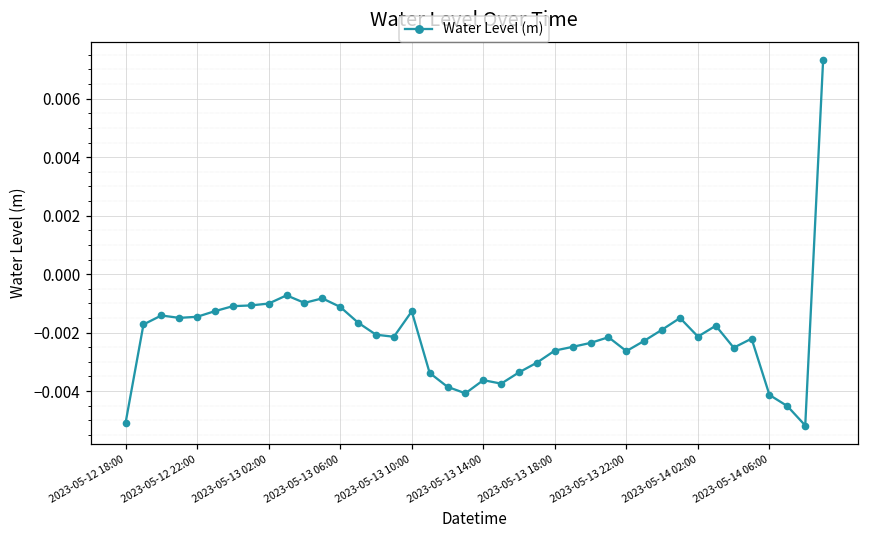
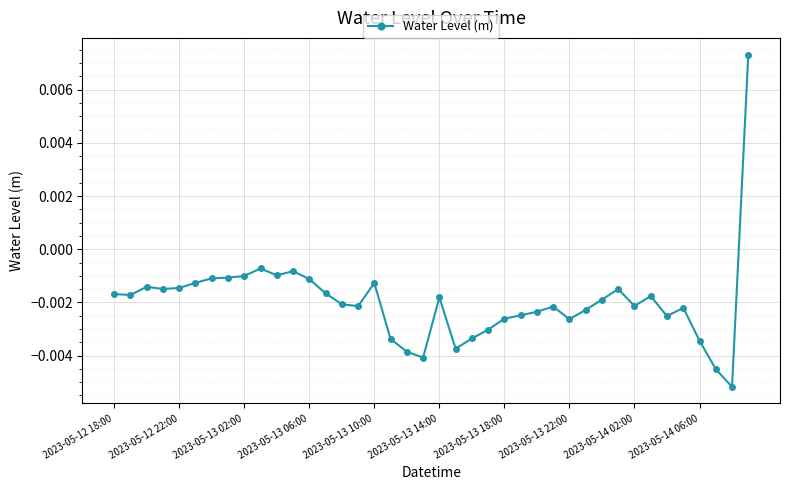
2023-05-12 18:00: -0.0051 -> -0.0017
2023-05-13 14:00: -0.0036 -> -0.0018
2023-05-14 06:00: -0.0041 -> -0.0034
